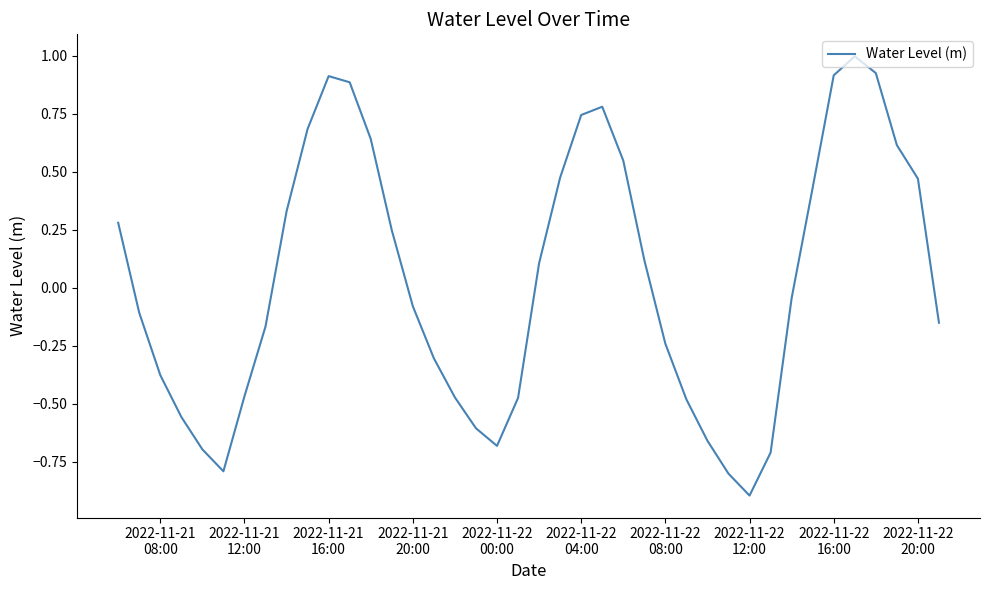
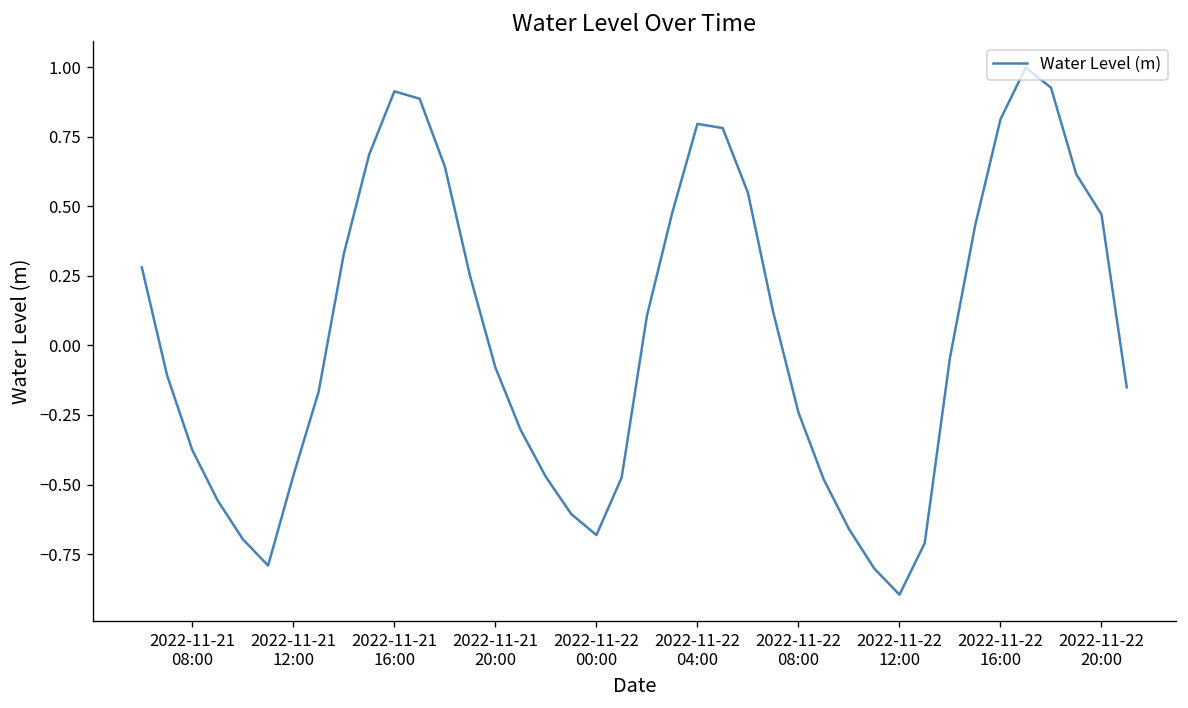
2022-11-22 04:00: 0.75 -> 0.80
2022-11-22 16:00: 0.92 -> 0.81
